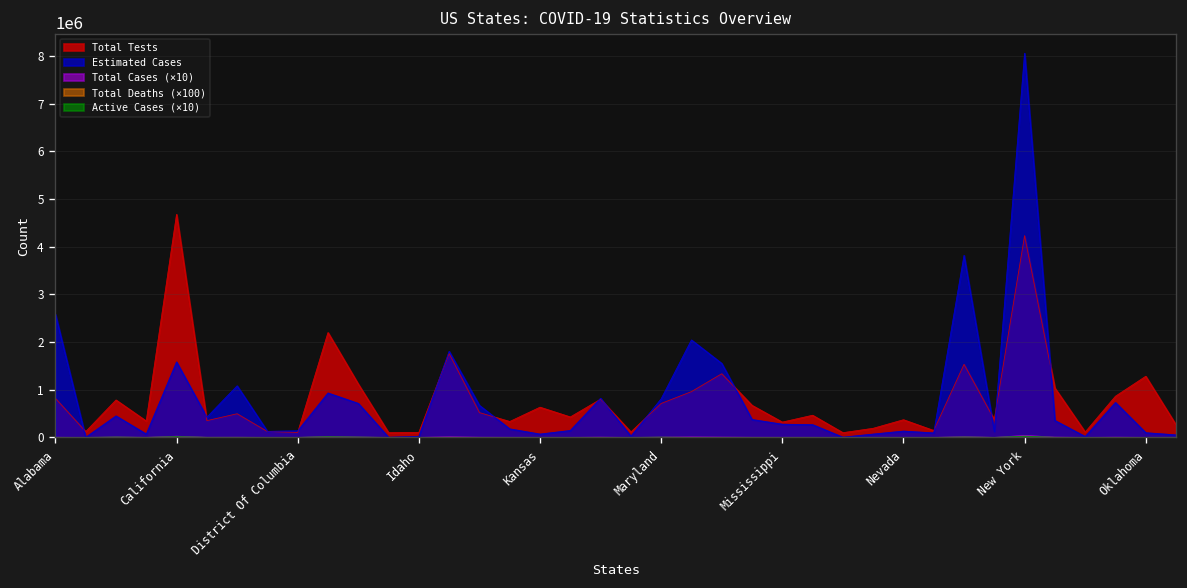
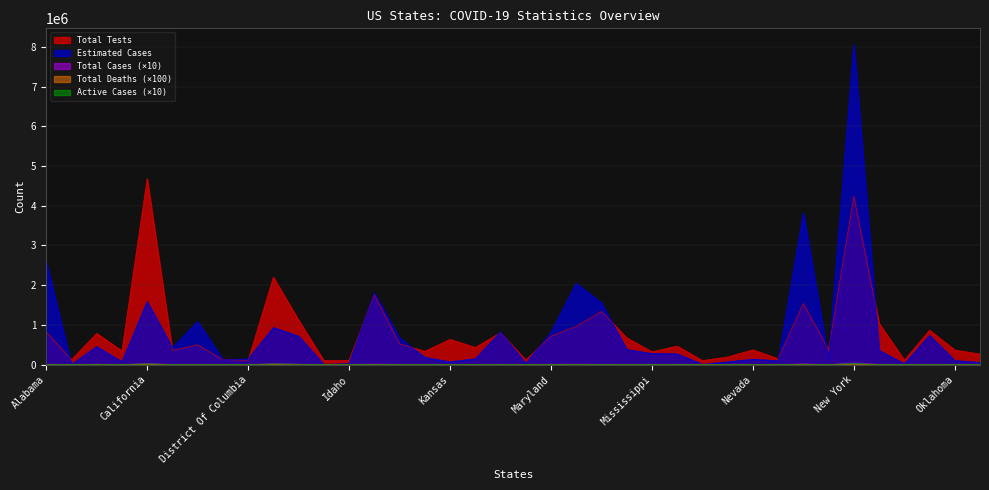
Total Tests, Oklahoma: 1300000 -> 400000
